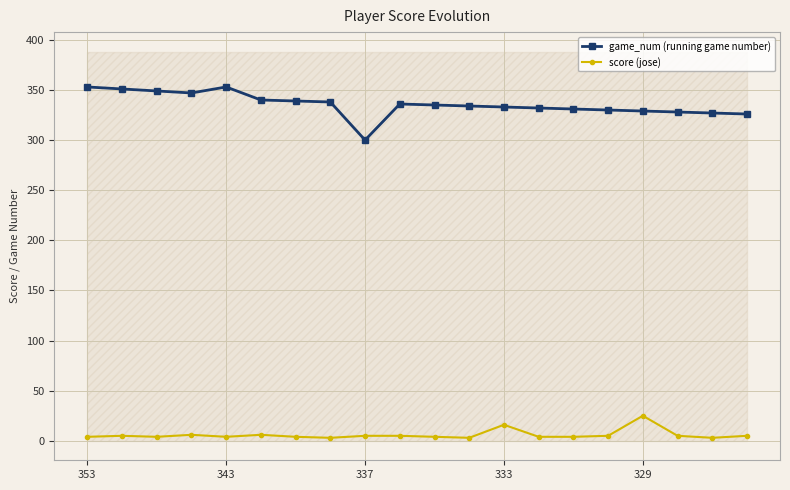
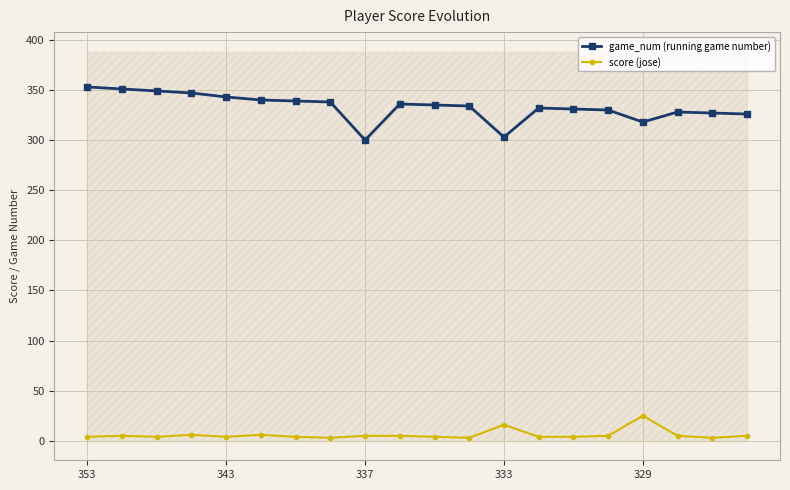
game_num (running game number), 343: 353 -> 343
game_num (running game number), 333: 333 -> 303
game_num (running game number), 329: 329 -> 318
